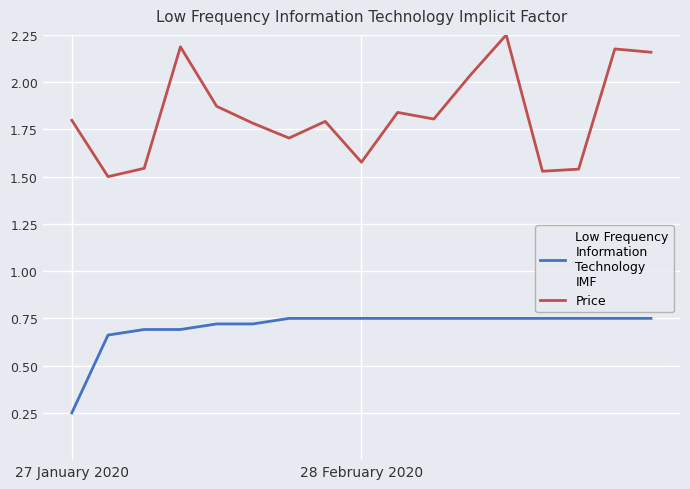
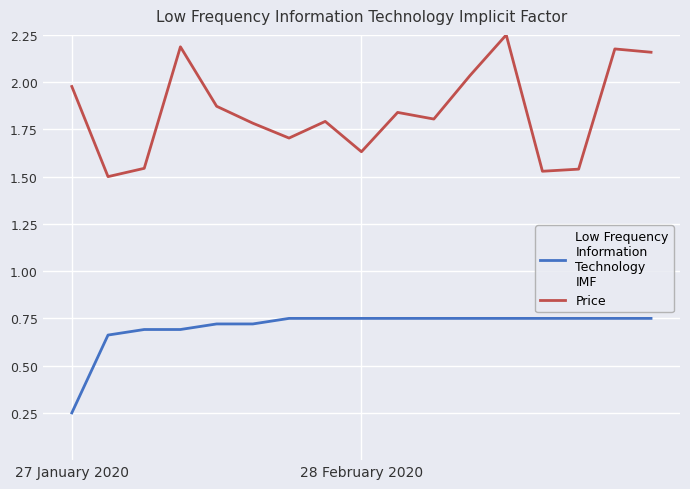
Price, 27 January 2020: 1.80 -> 1.98
Price, 28 February 2020: 1.58 -> 1.63
